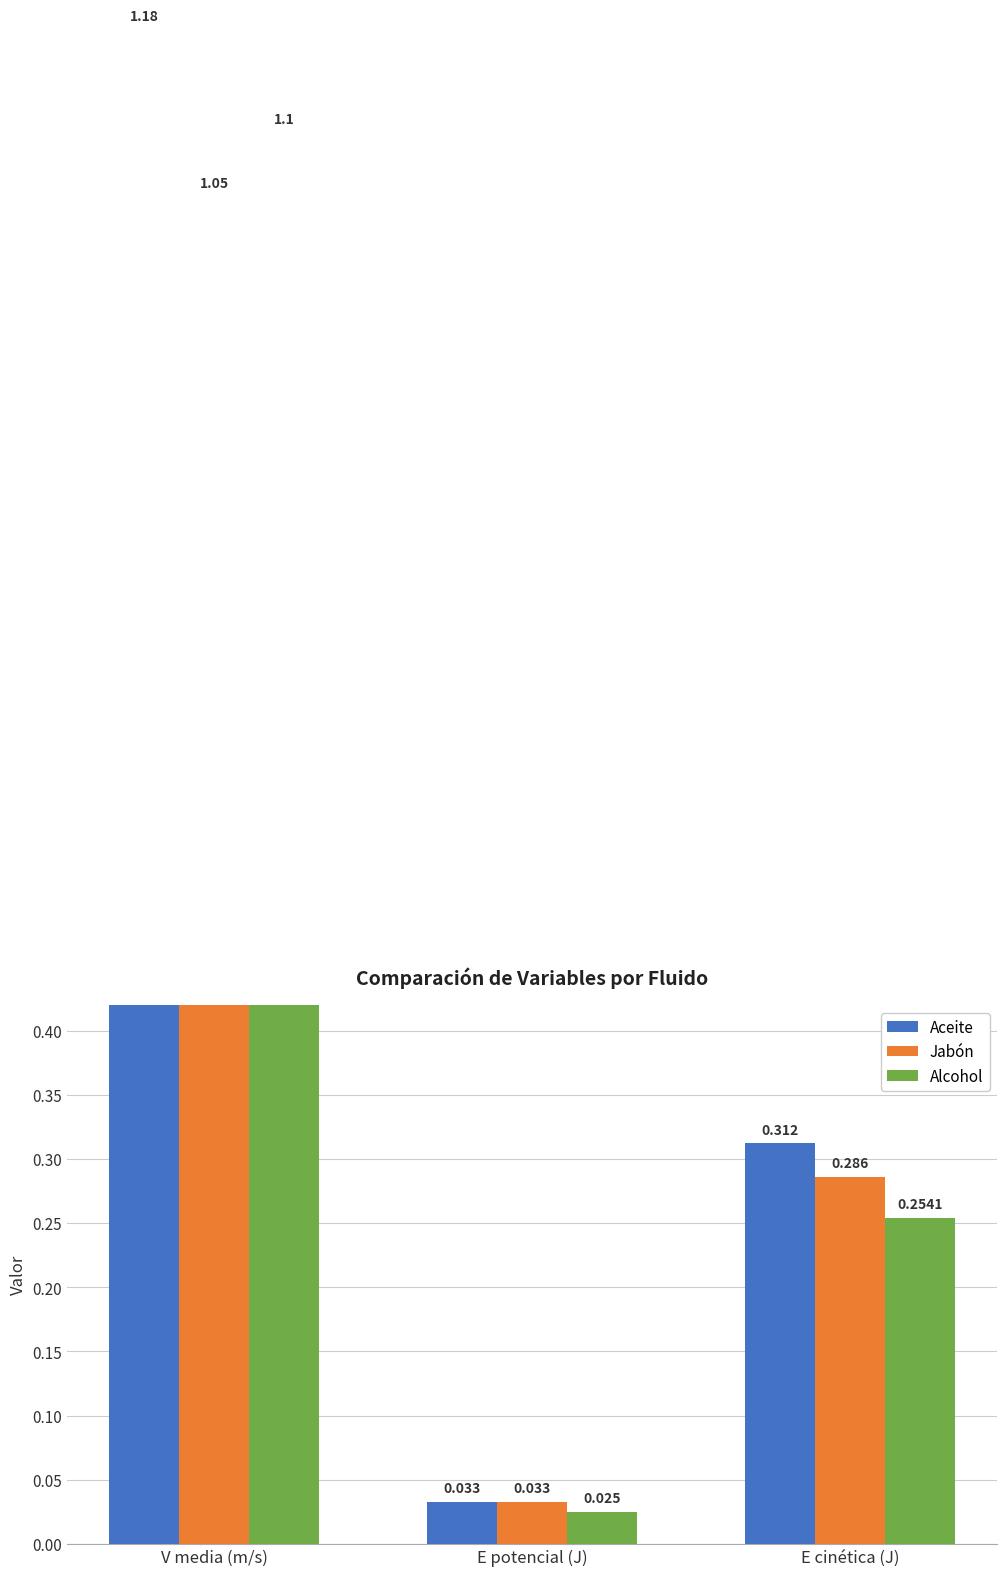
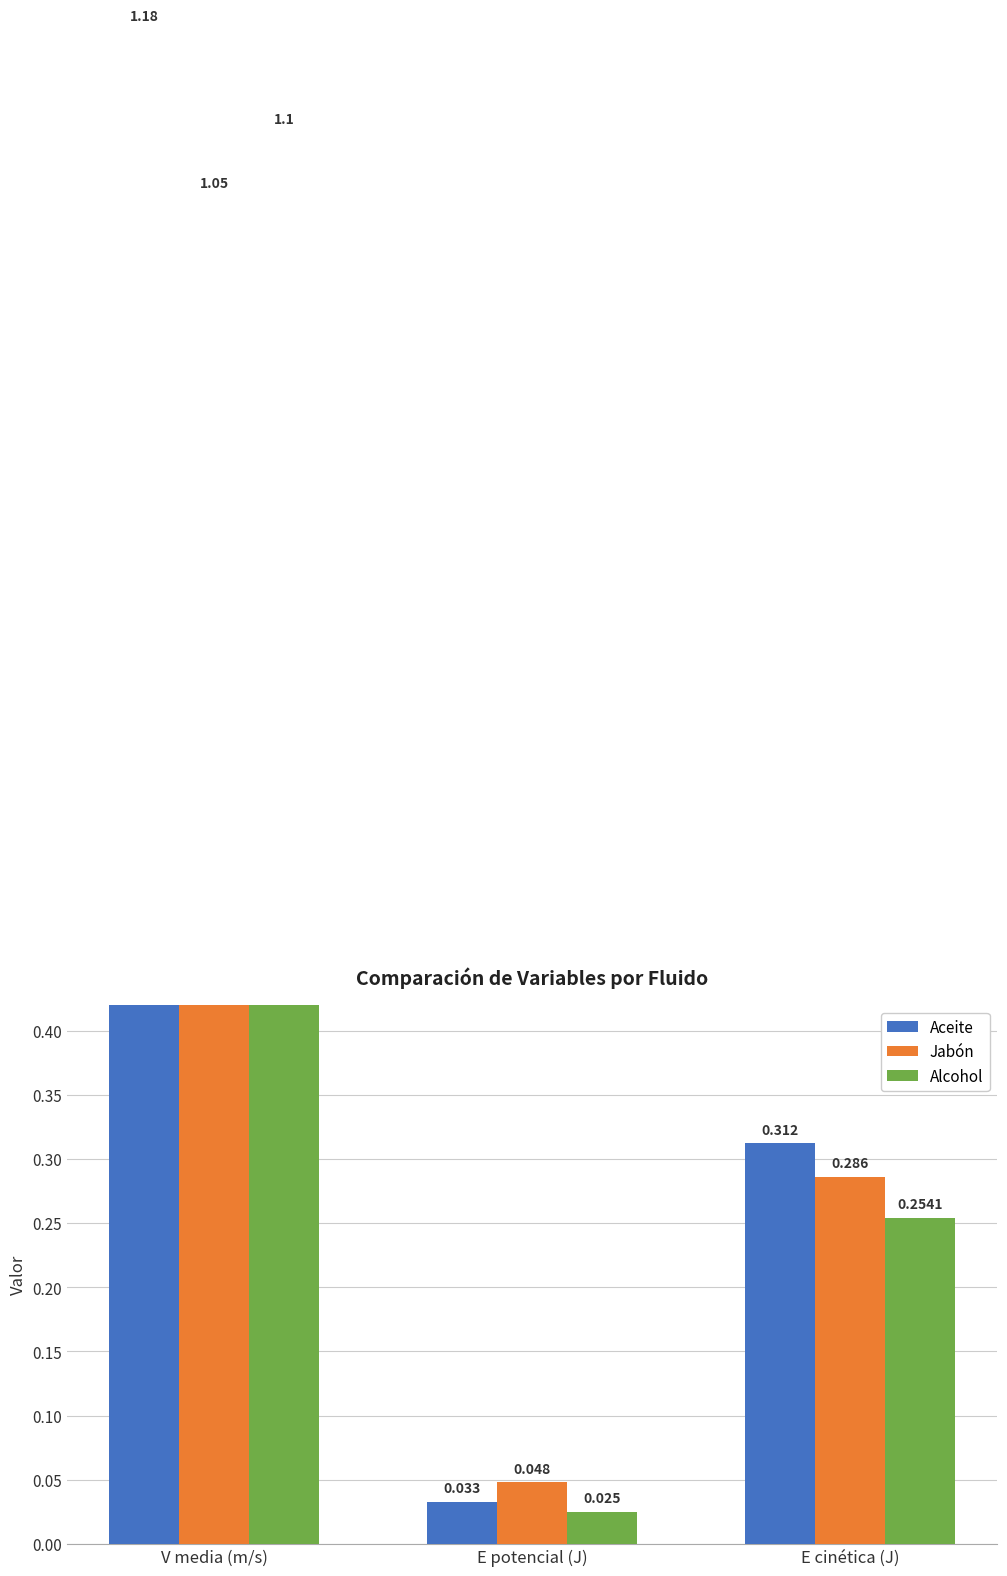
Jabón, E potencial (J): 0.033 -> 0.048
